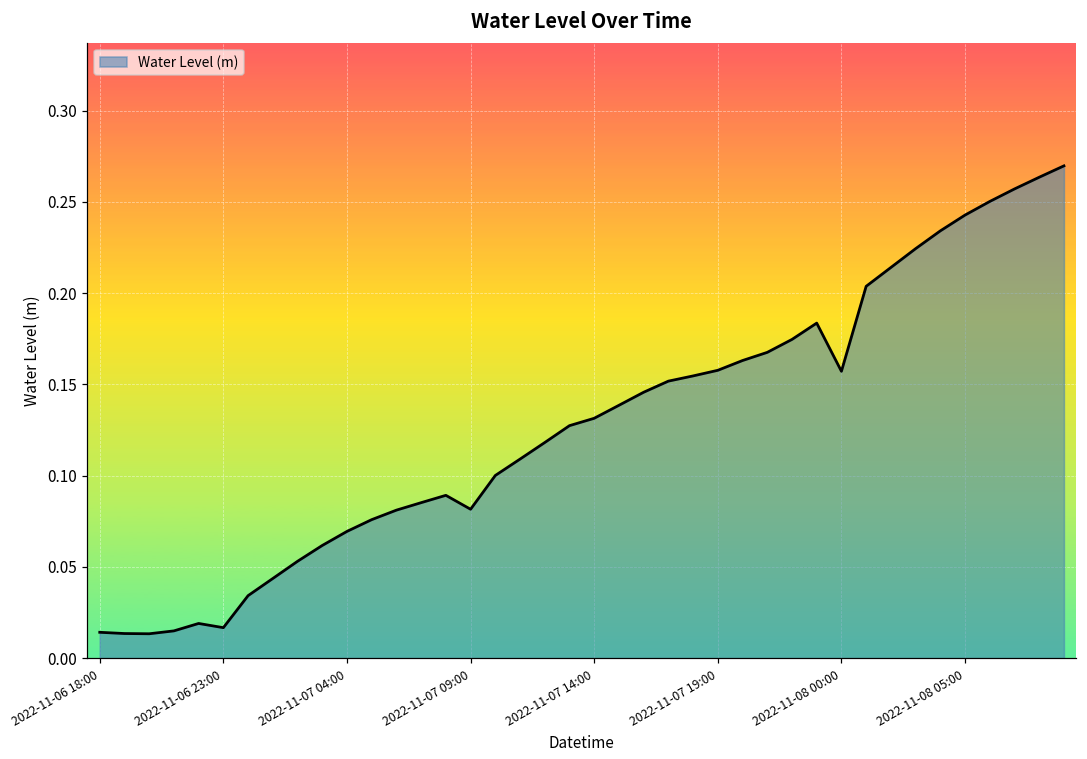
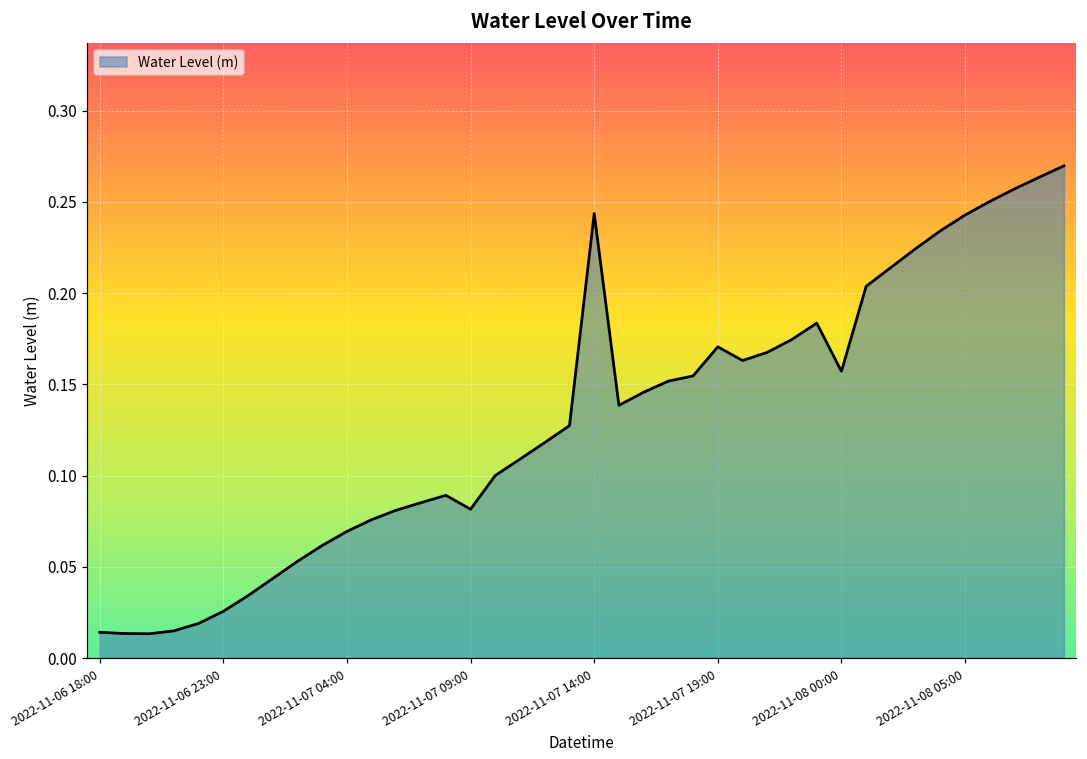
2022-11-06 23:00: 0.017 -> 0.026
2022-11-07 14:00: 0.131 -> 0.244
2022-11-07 19:00: 0.158 -> 0.171
